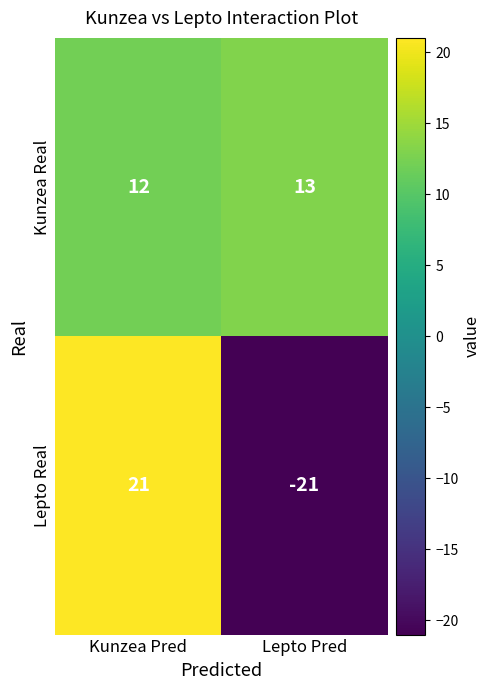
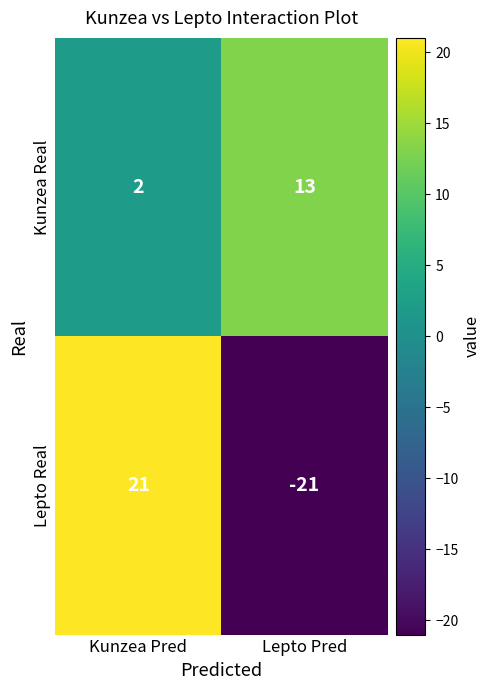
Kunzea Real, Kunzea Pred: 12 -> 2
